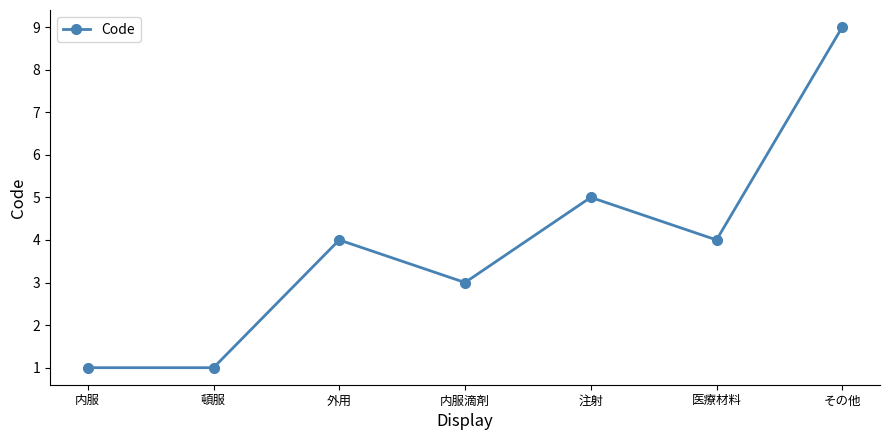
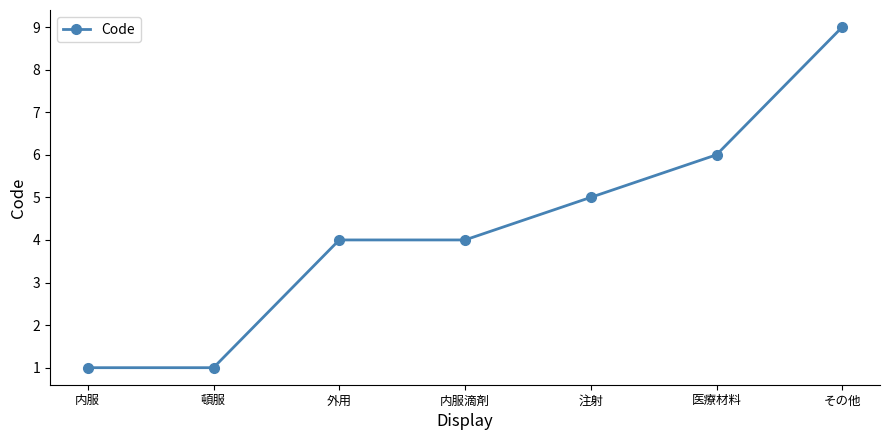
内服滴剤: 3 -> 4
医療材料: 4 -> 6
